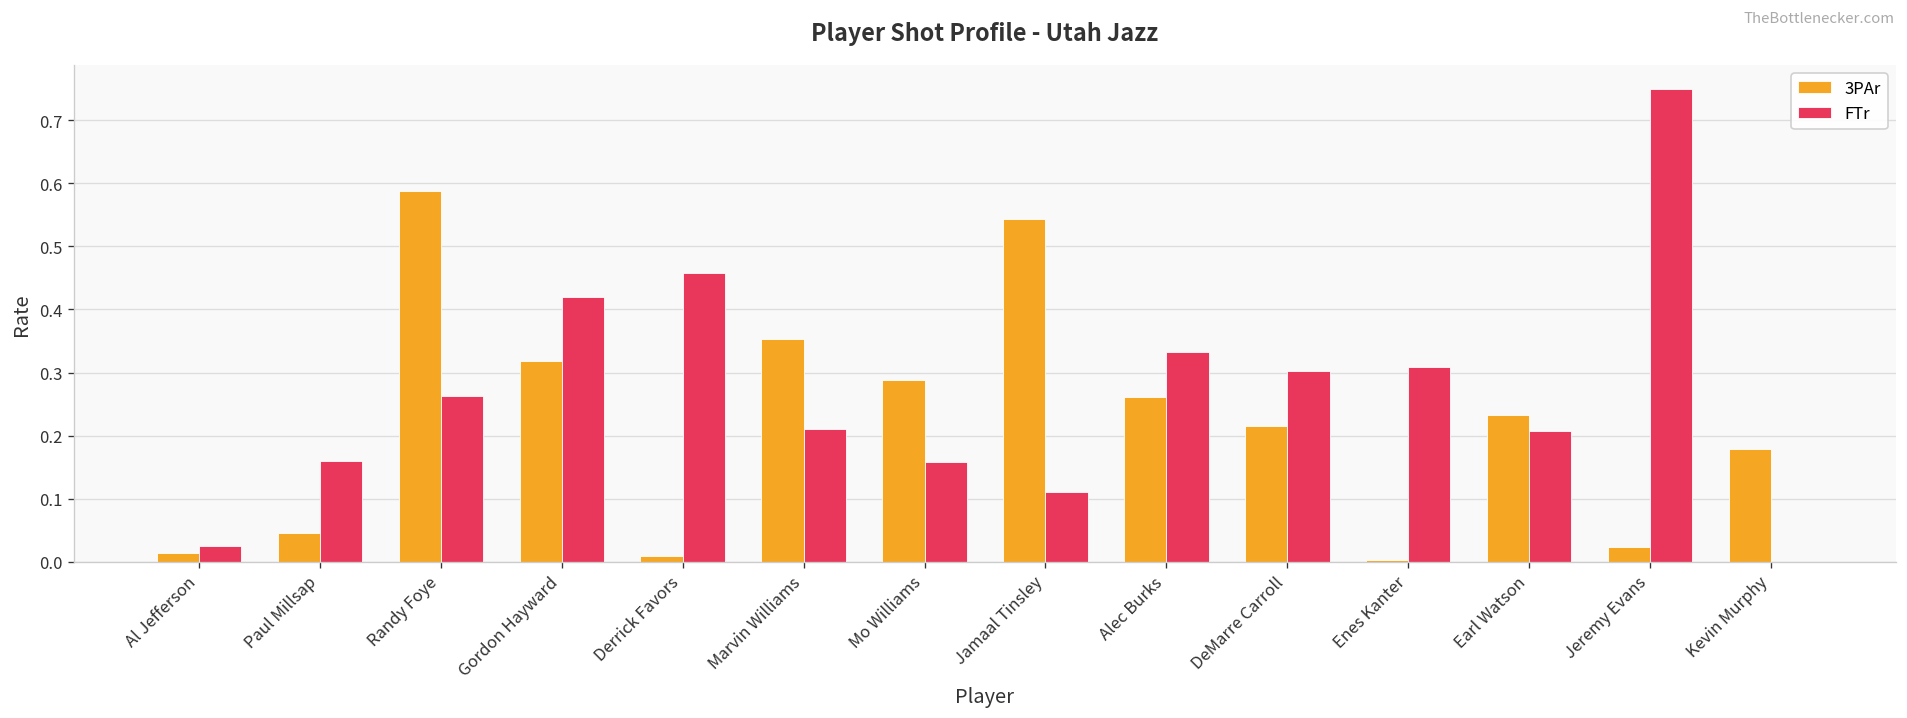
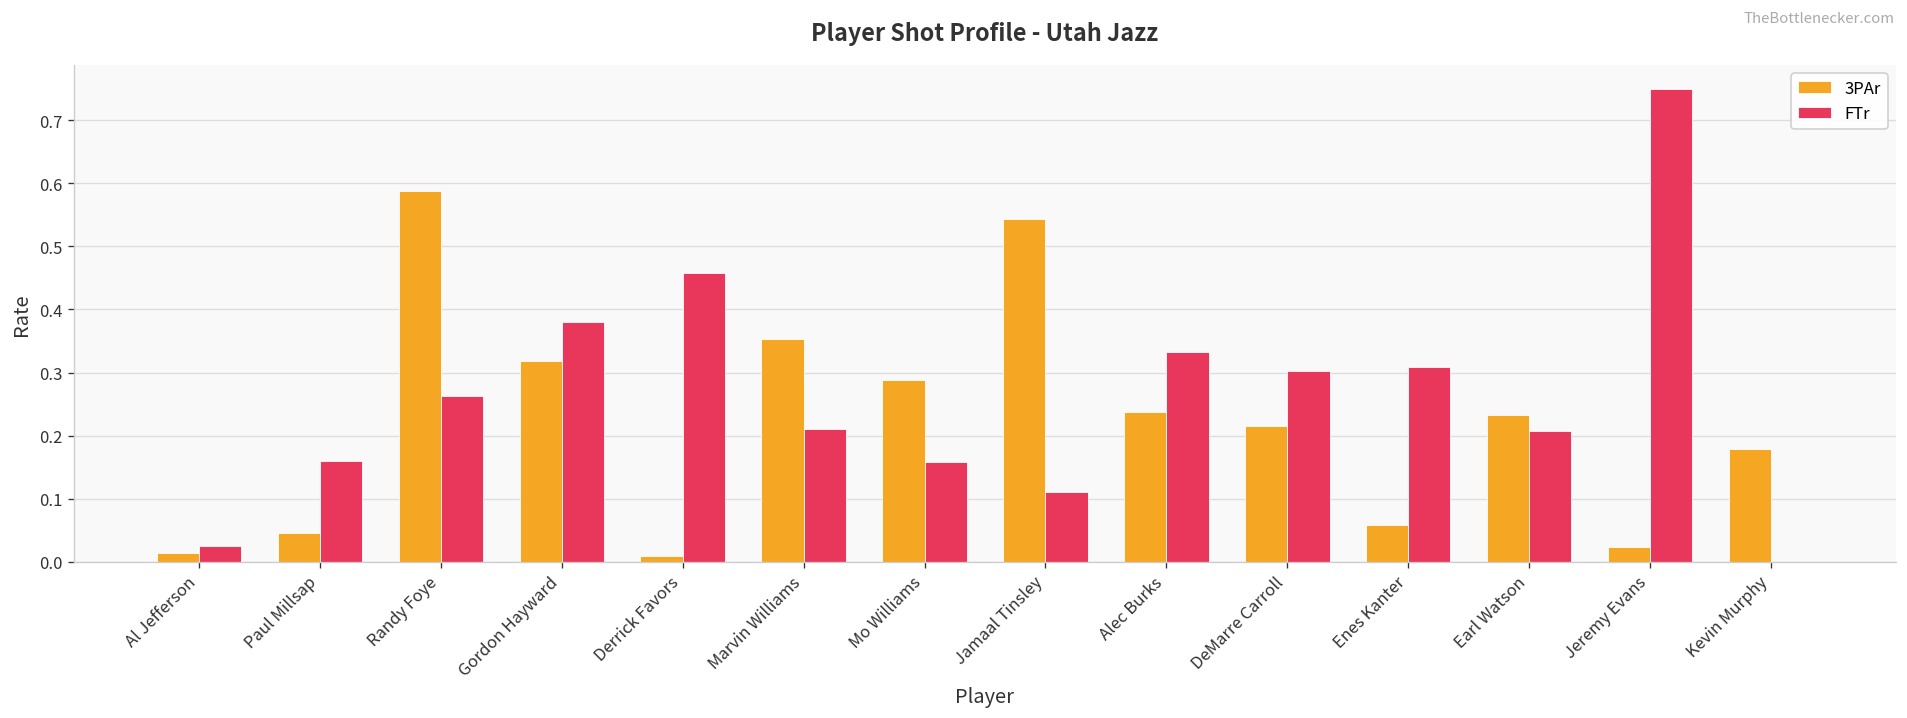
FTr, Gordon Hayward: 0.42 -> 0.38
3PAr, Alec Burks: 0.26 -> 0.24
3PAr, Enes Kanter: 0.00 -> 0.06
